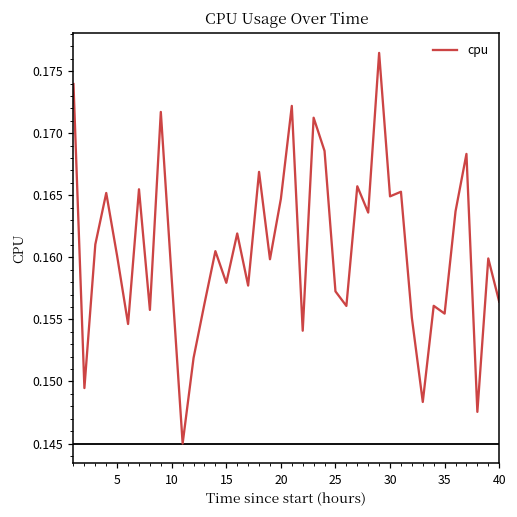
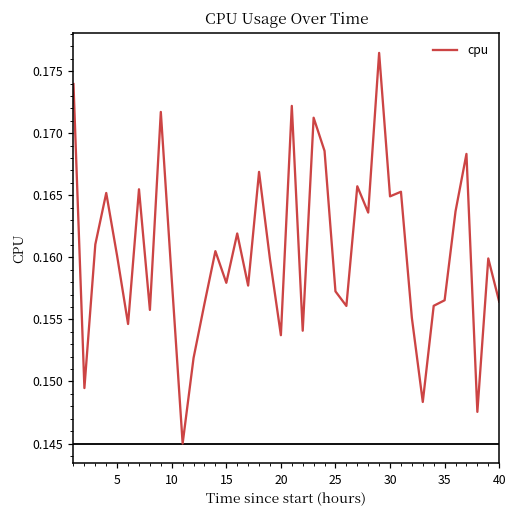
cpu, 20: 0.1647 -> 0.1537
cpu, 35: 0.1555 -> 0.1565
